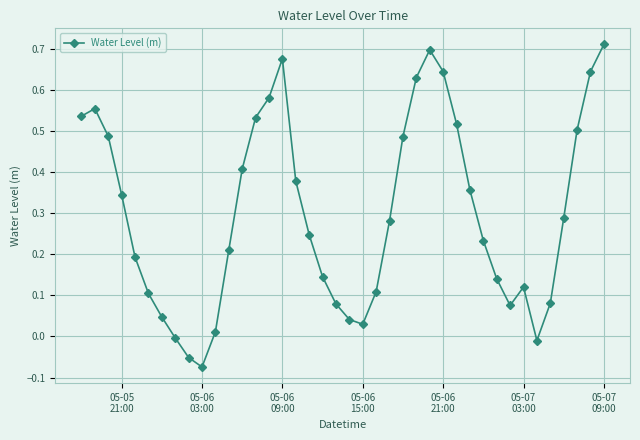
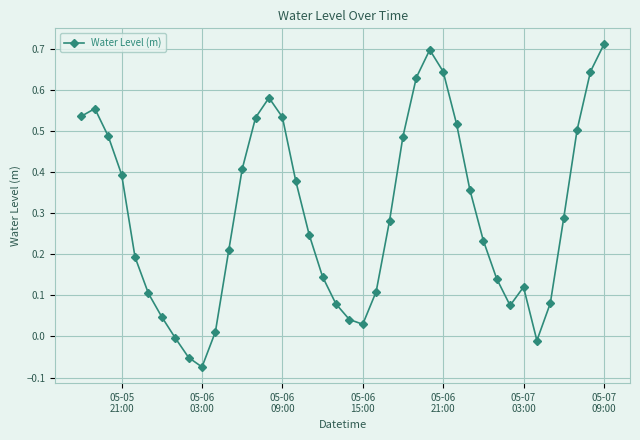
05-05 21:00: 0.34 -> 0.39
05-06 09:00: 0.68 -> 0.53
